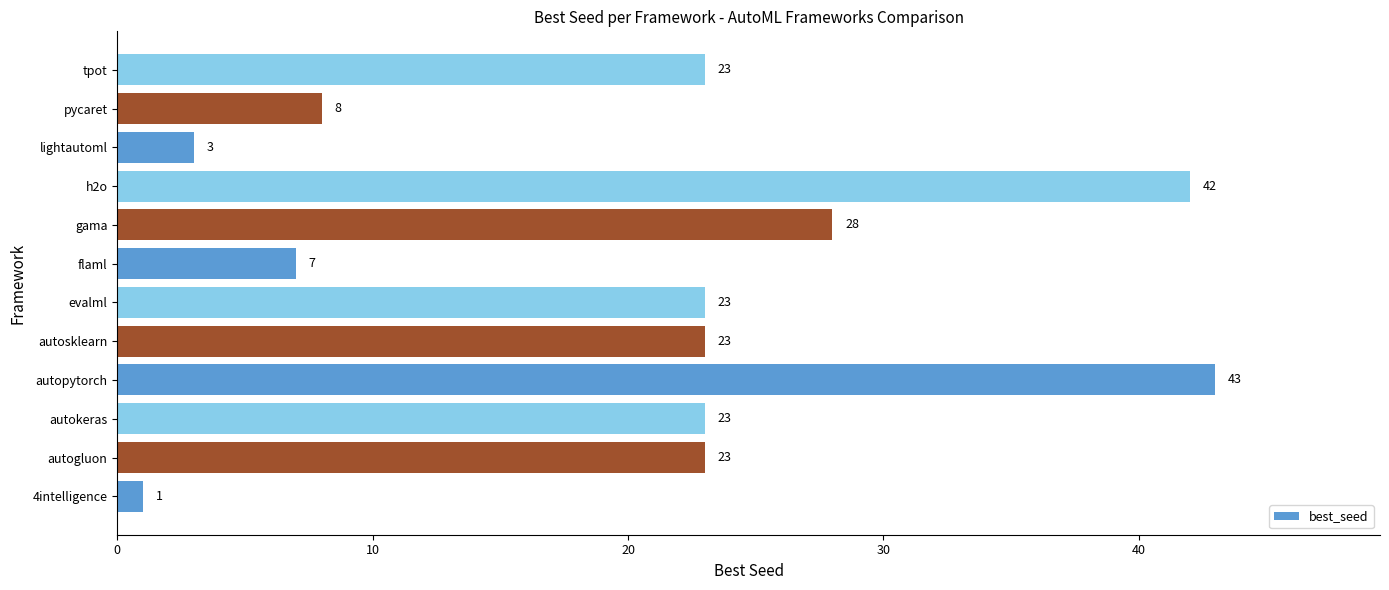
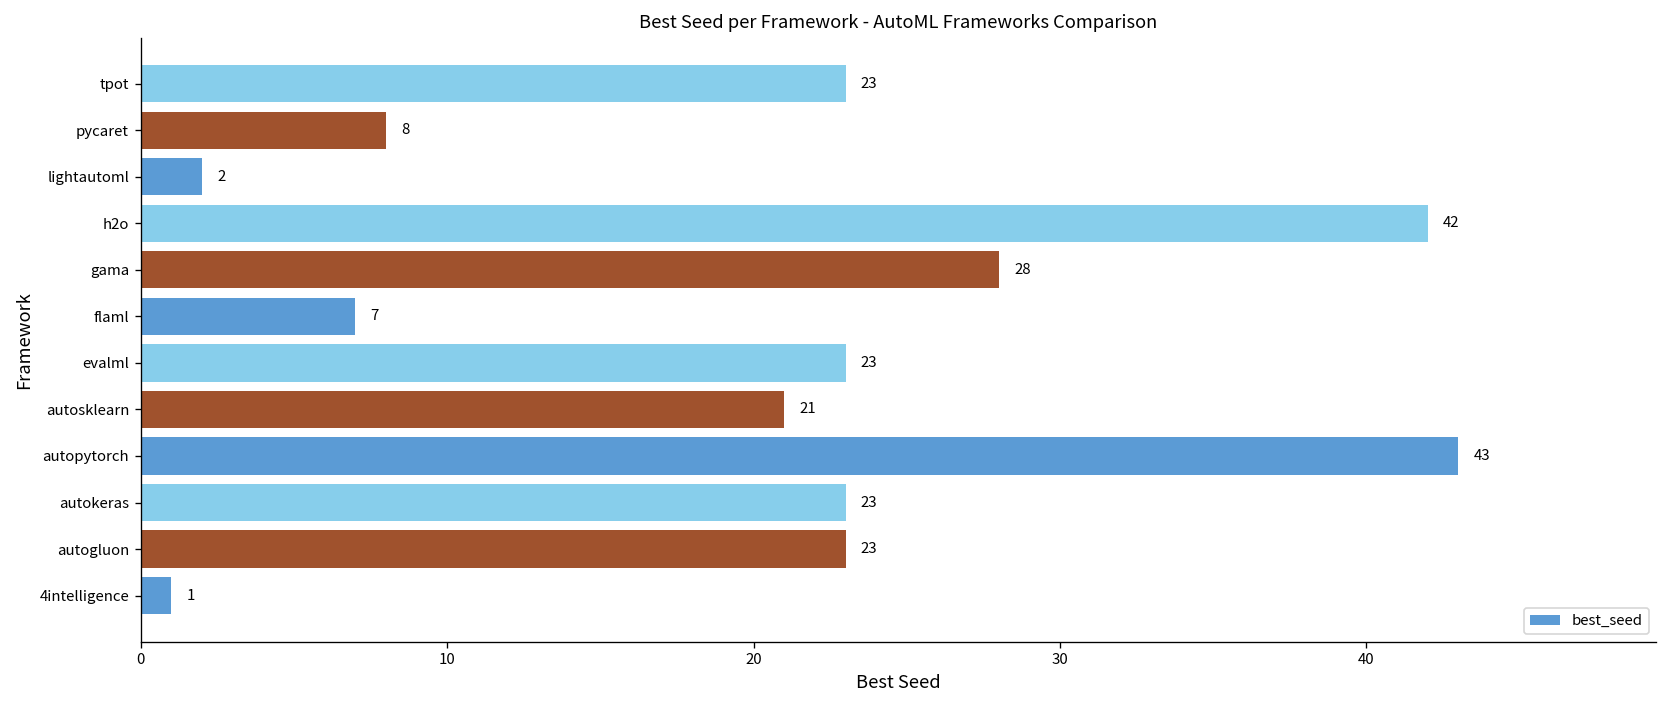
lightautoml: 3 -> 2
autosklearn: 23 -> 21
